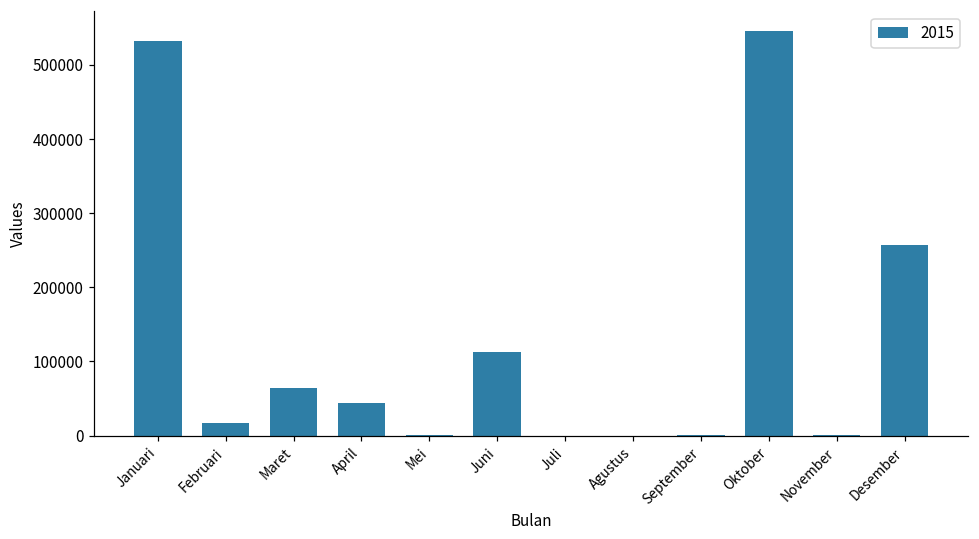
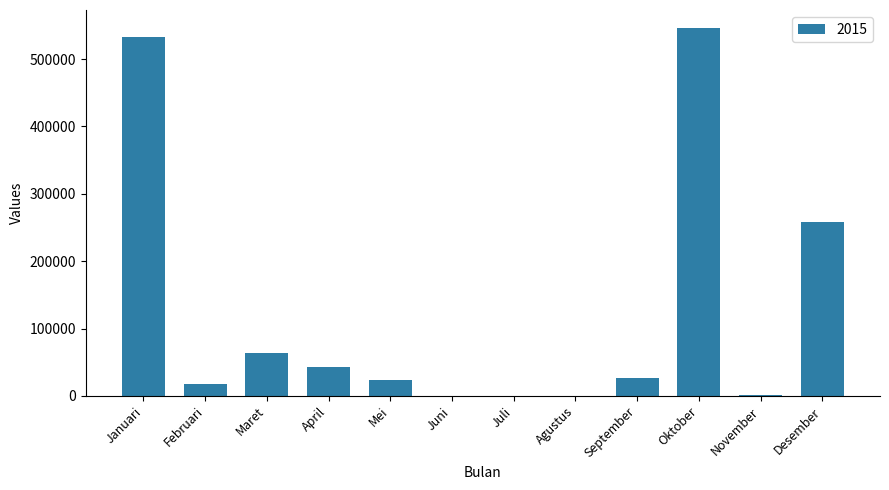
Mei: 0 -> 20000
Juni: 110000 -> 0
September: 0 -> 30000
